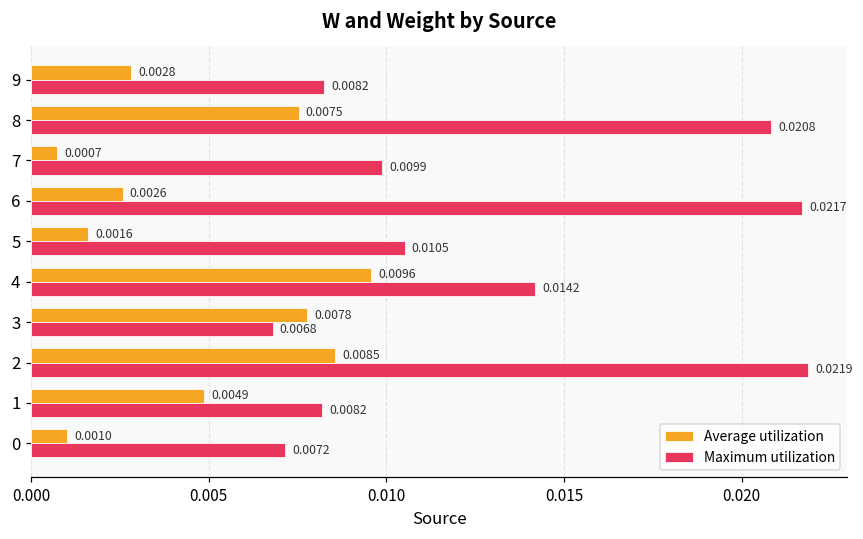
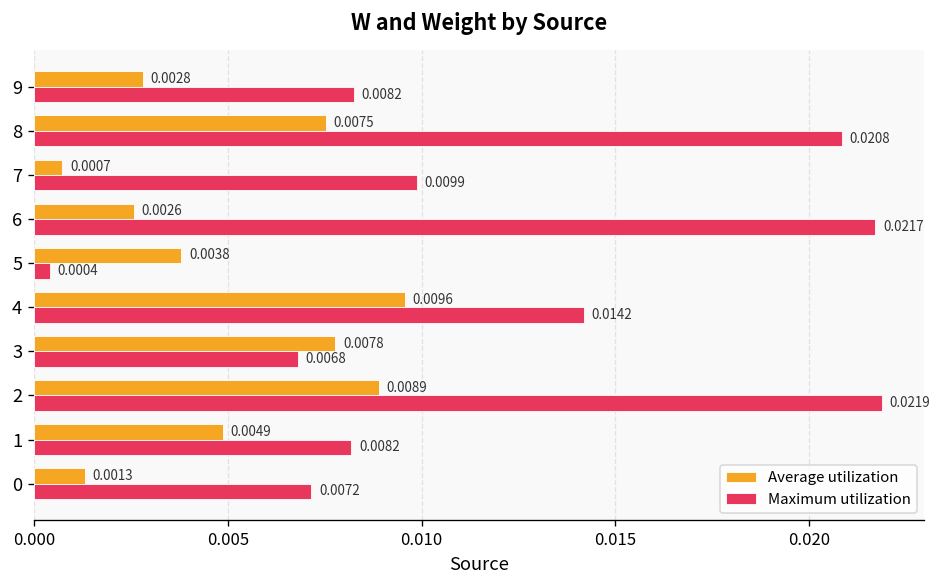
Average utilization, 5: 0.0016 -> 0.0038
Maximum utilization, 5: 0.0105 -> 0.0004
Average utilization, 2: 0.0085 -> 0.0089
Average utilization, 0: 0.0010 -> 0.0013
